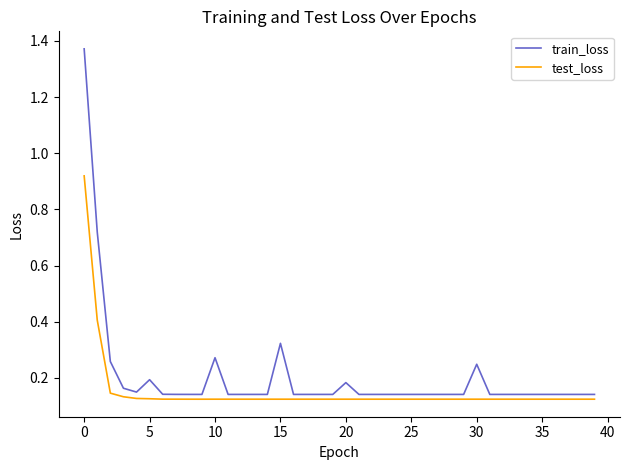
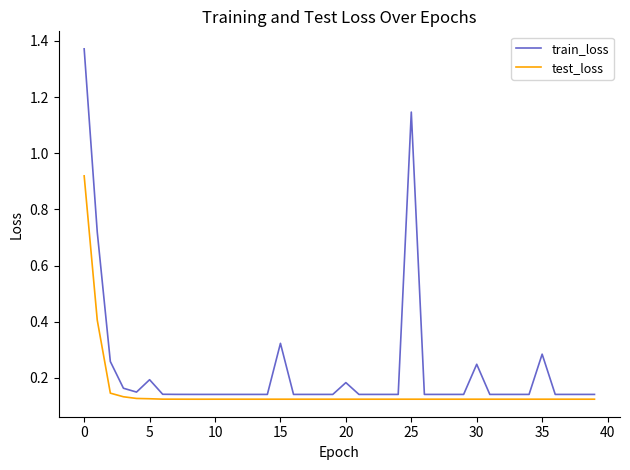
train_loss, 10: 0.27 -> 0.14
train_loss, 25: 0.14 -> 1.15
train_loss, 35: 0.14 -> 0.28
